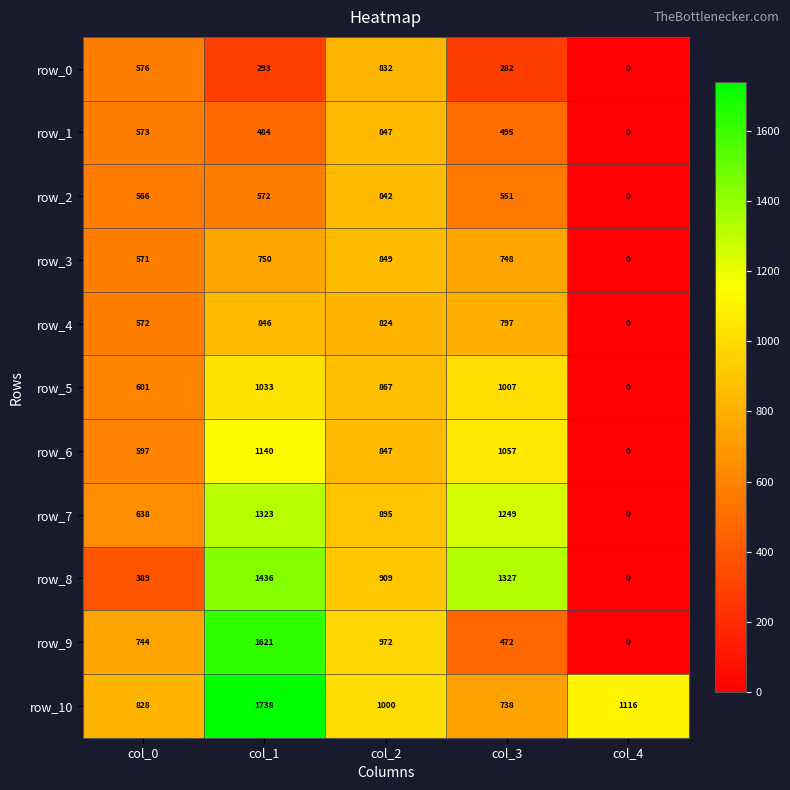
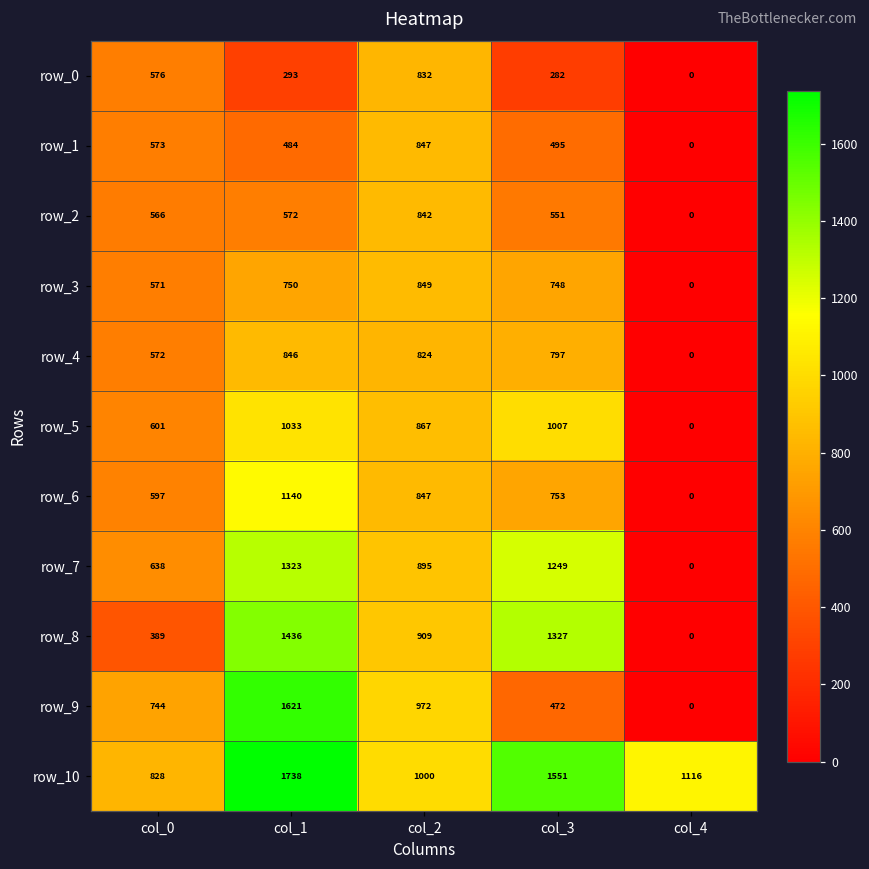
row_6, col_3: 1057 -> 753
row_10, col_3: 738 -> 1551
